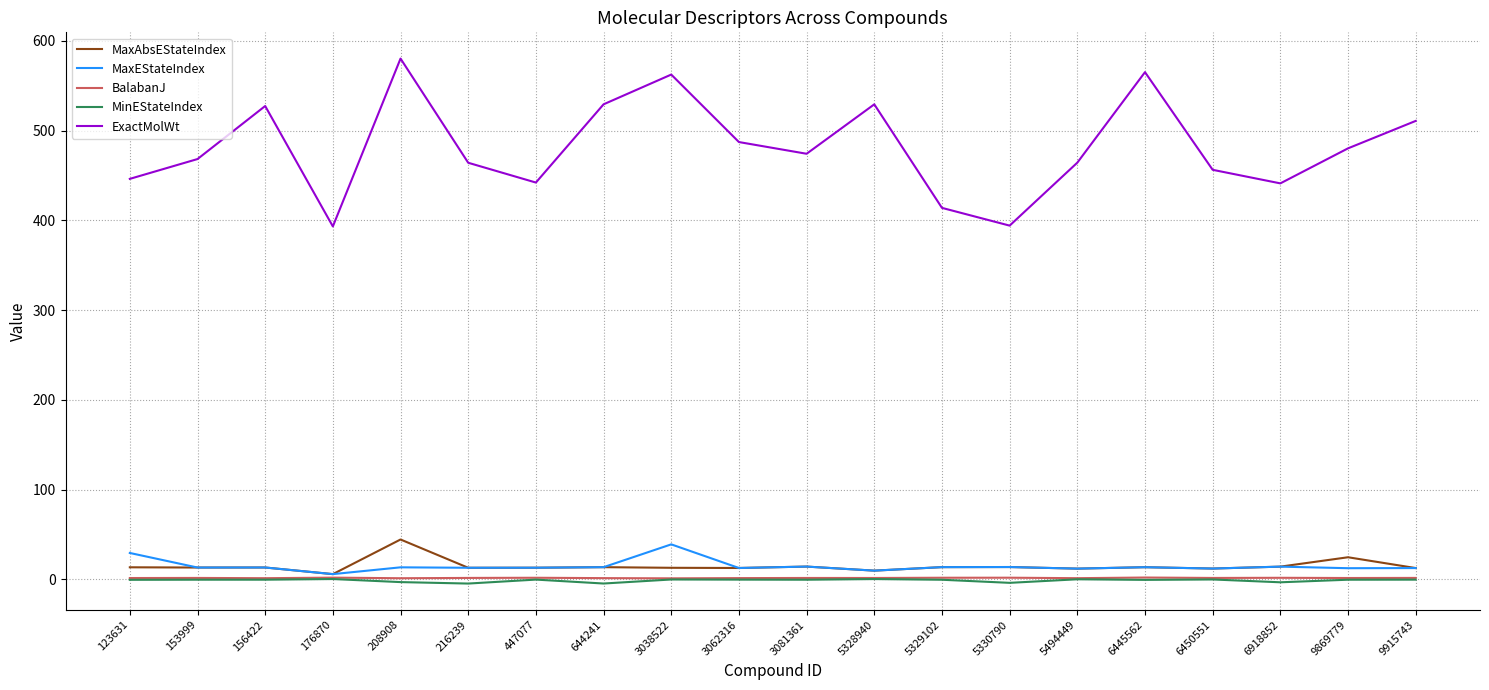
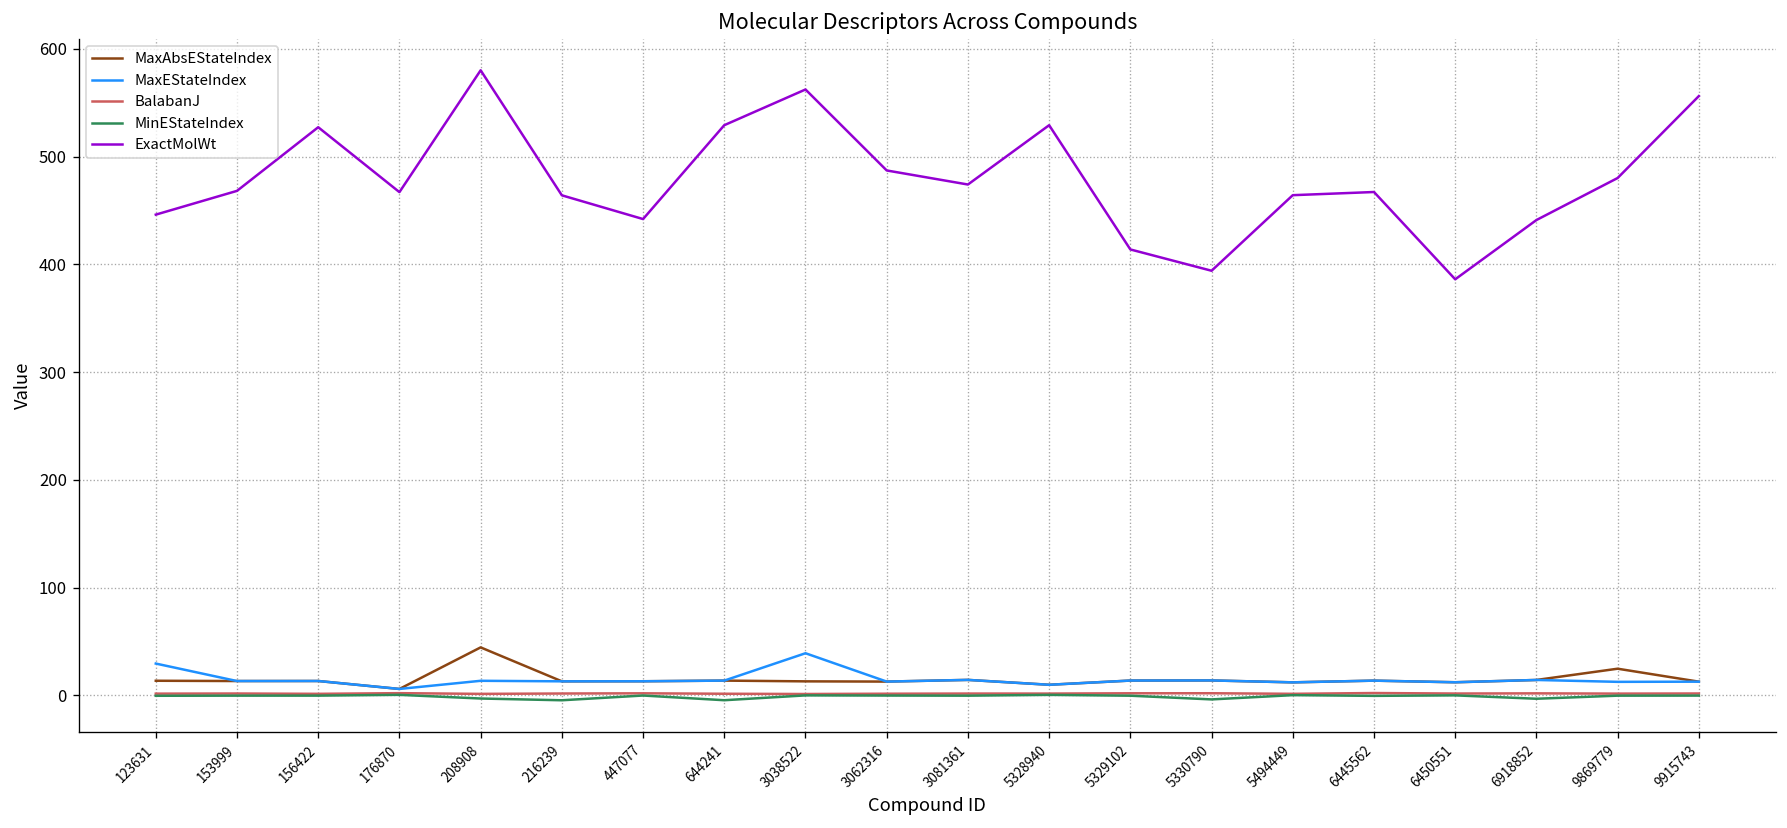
ExactMolWt, 176870: 390 -> 470
ExactMolWt, 6445562: 570 -> 470
ExactMolWt, 6450551: 460 -> 390
ExactMolWt, 9915743: 510 -> 560
